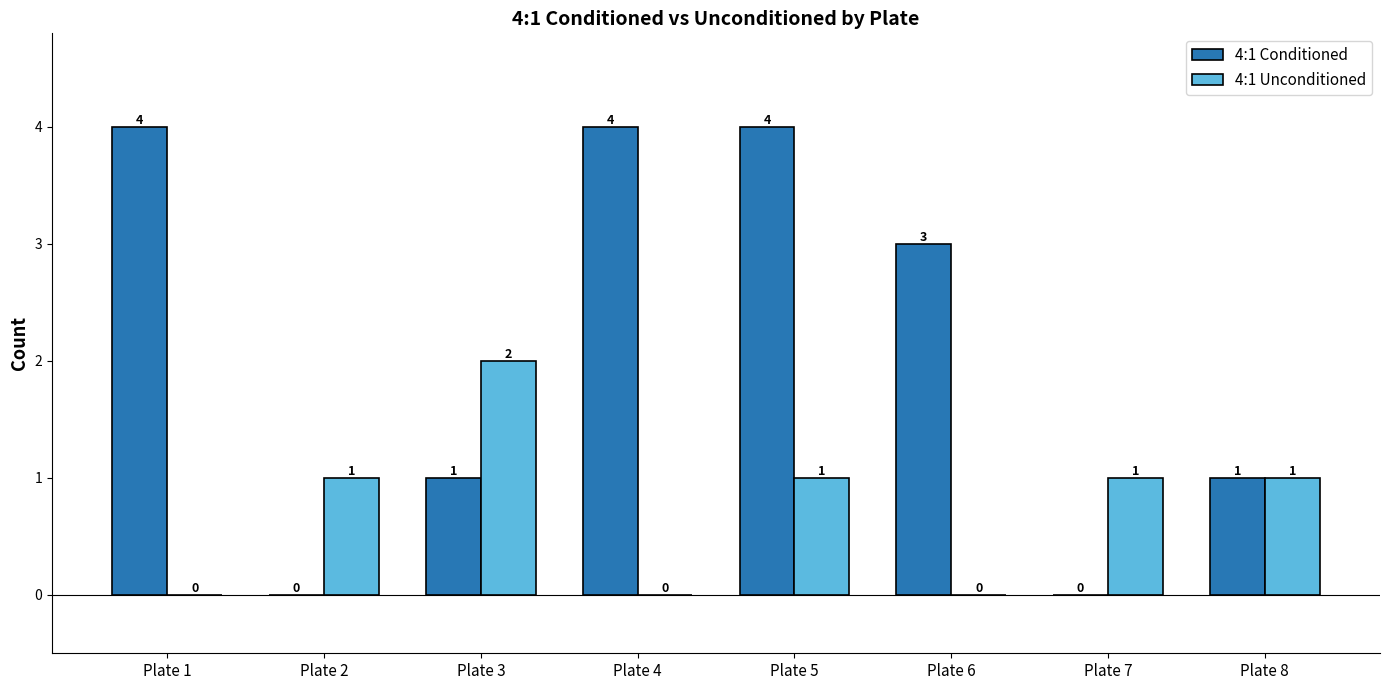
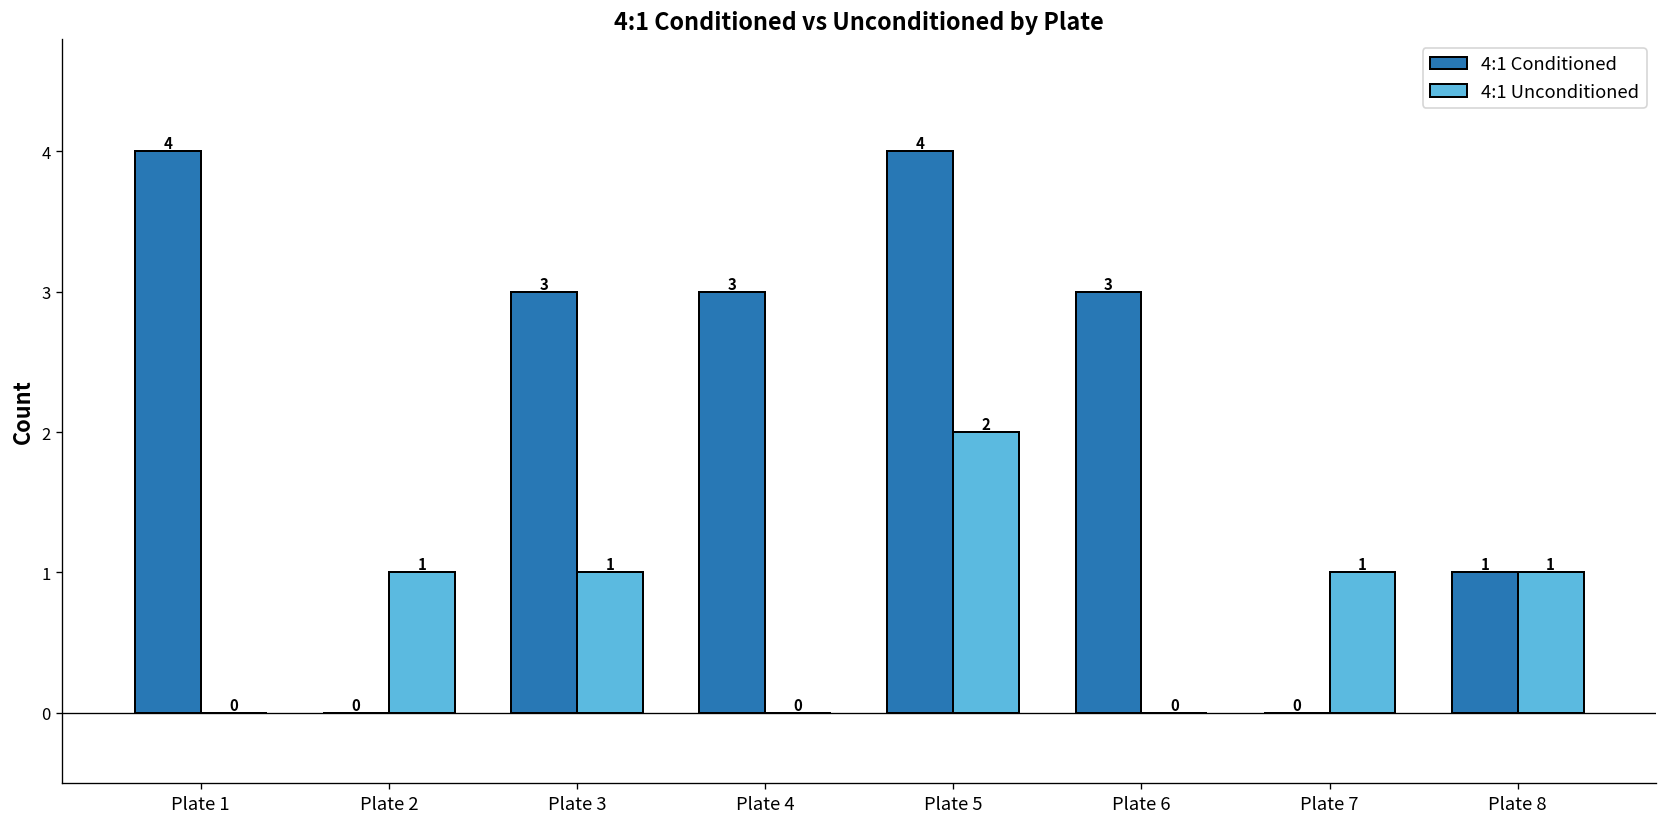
4:1 Conditioned, Plate 3: 1 -> 3
4:1 Unconditioned, Plate 3: 2 -> 1
4:1 Conditioned, Plate 4: 4 -> 3
4:1 Unconditioned, Plate 5: 1 -> 2
